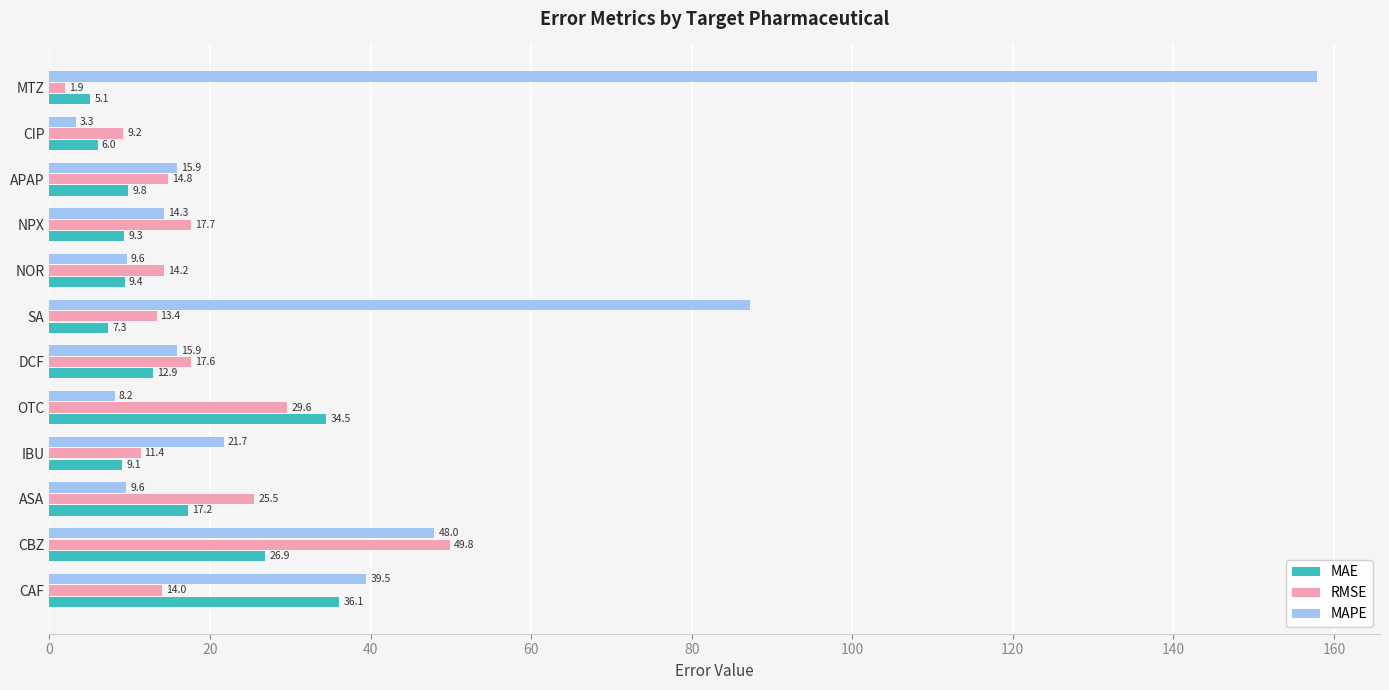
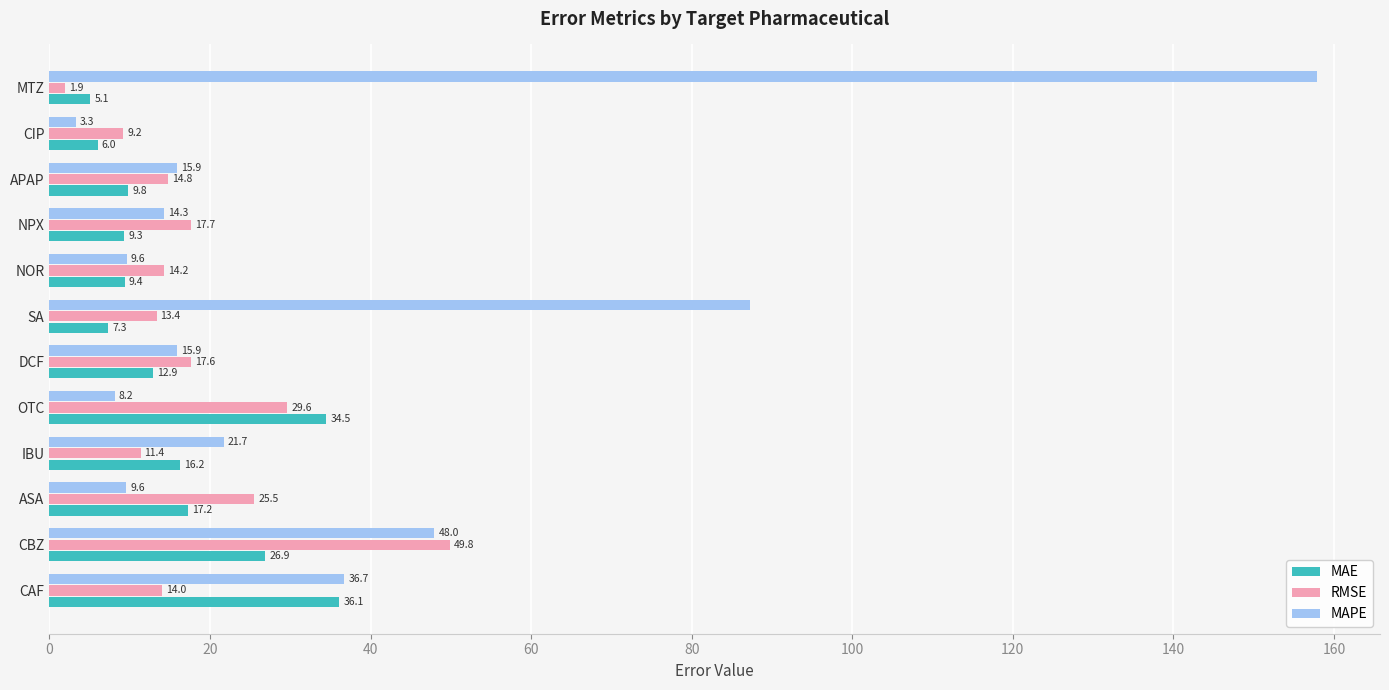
MAE, IBU: 9.1 -> 16.2
MAPE, CAF: 39.5 -> 36.7
